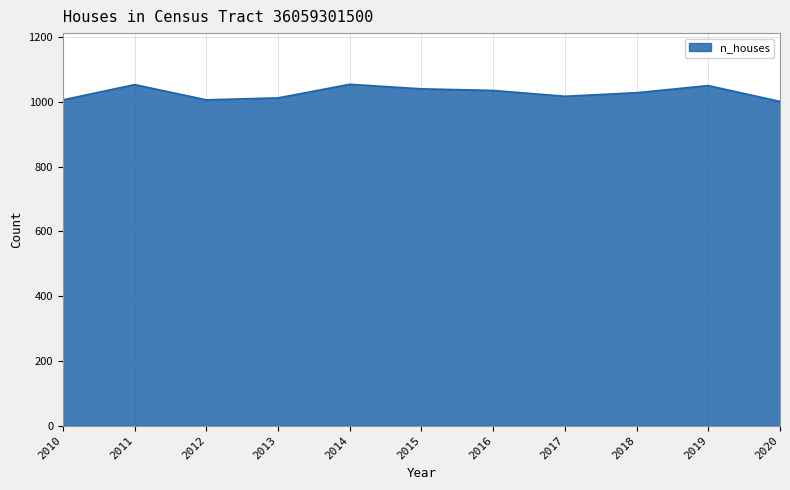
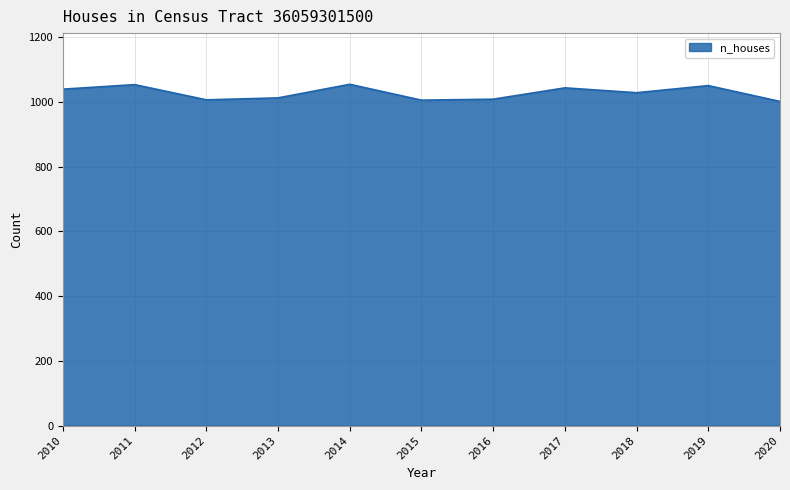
2010: 1010 -> 1040
2015: 1040 -> 1010
2016: 1040 -> 1010
2017: 1020 -> 1040
